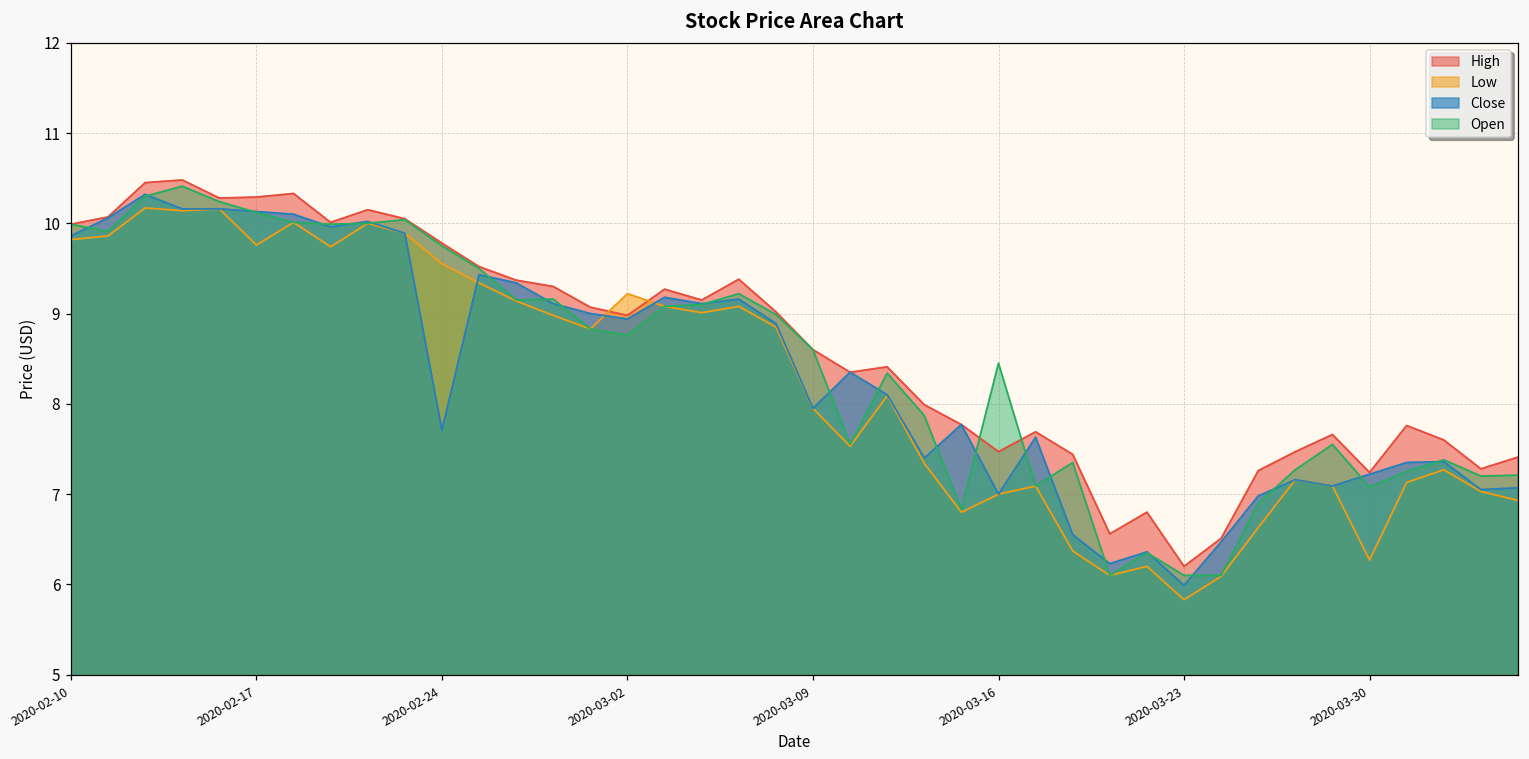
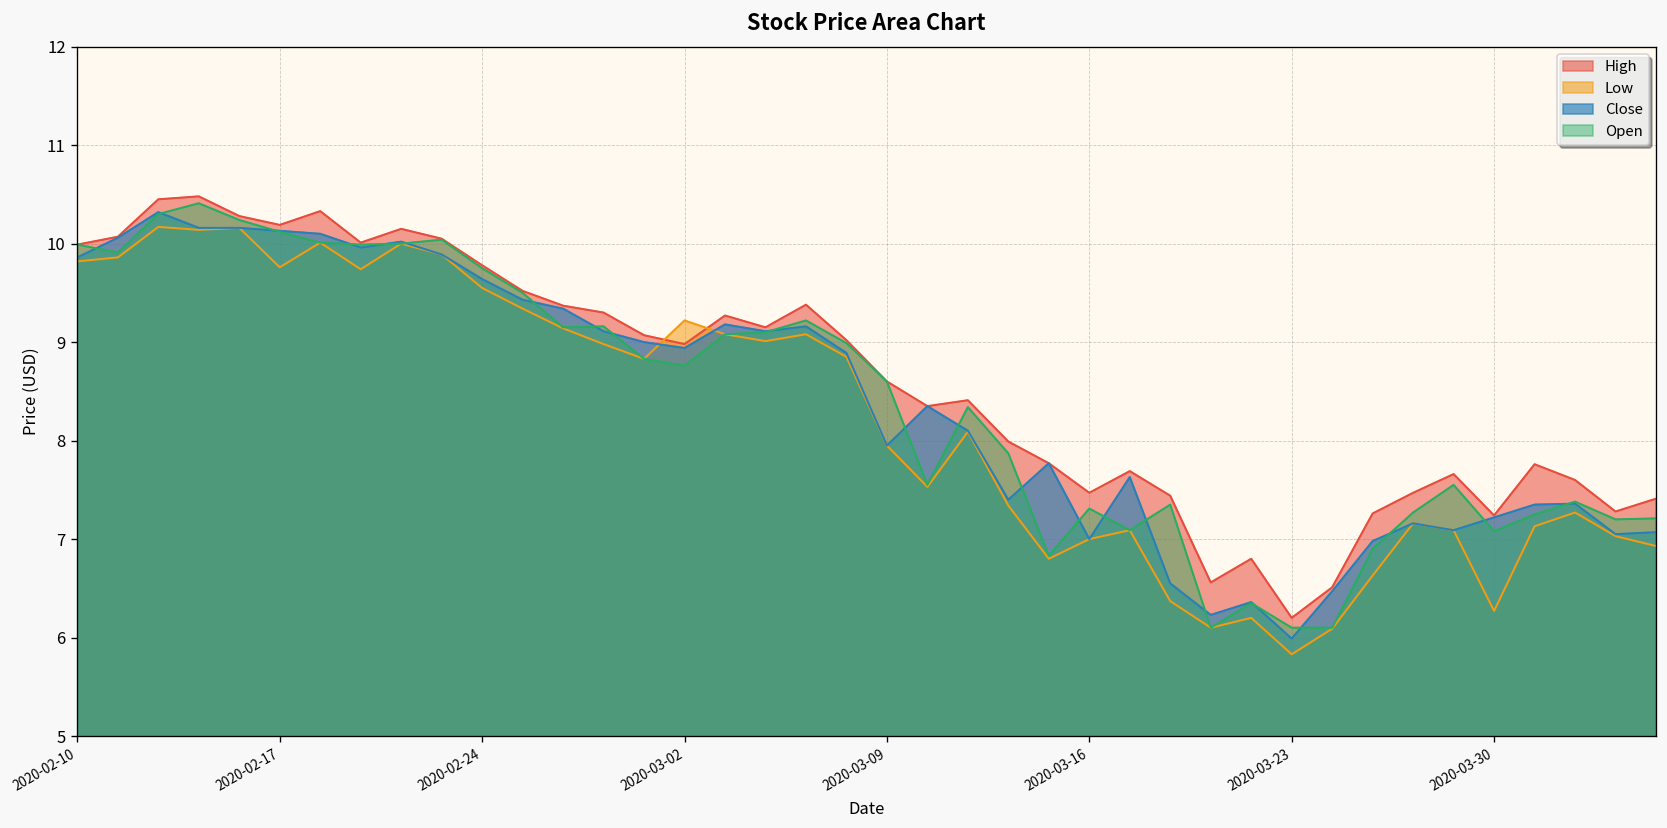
High, 2020-02-17: 10.3 -> 10.2
Close, 2020-02-24: 7.7 -> 9.6
Open, 2020-03-16: 8.5 -> 7.3
